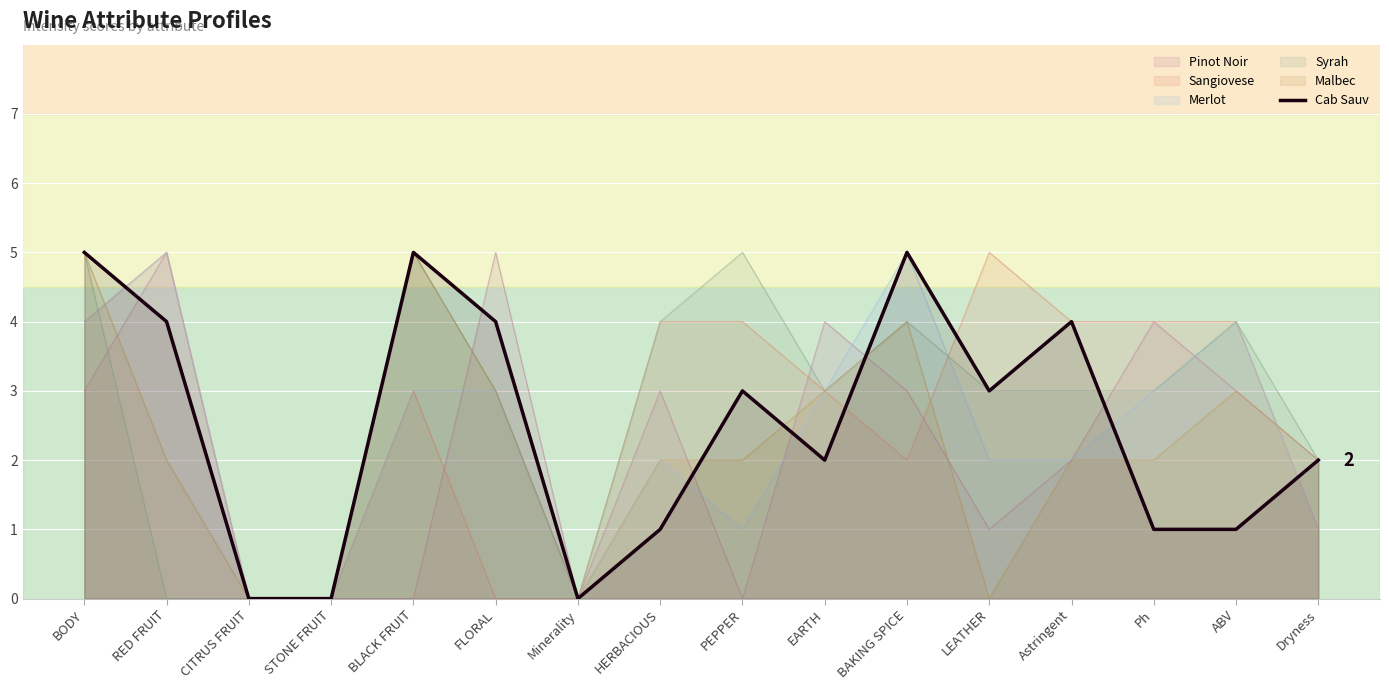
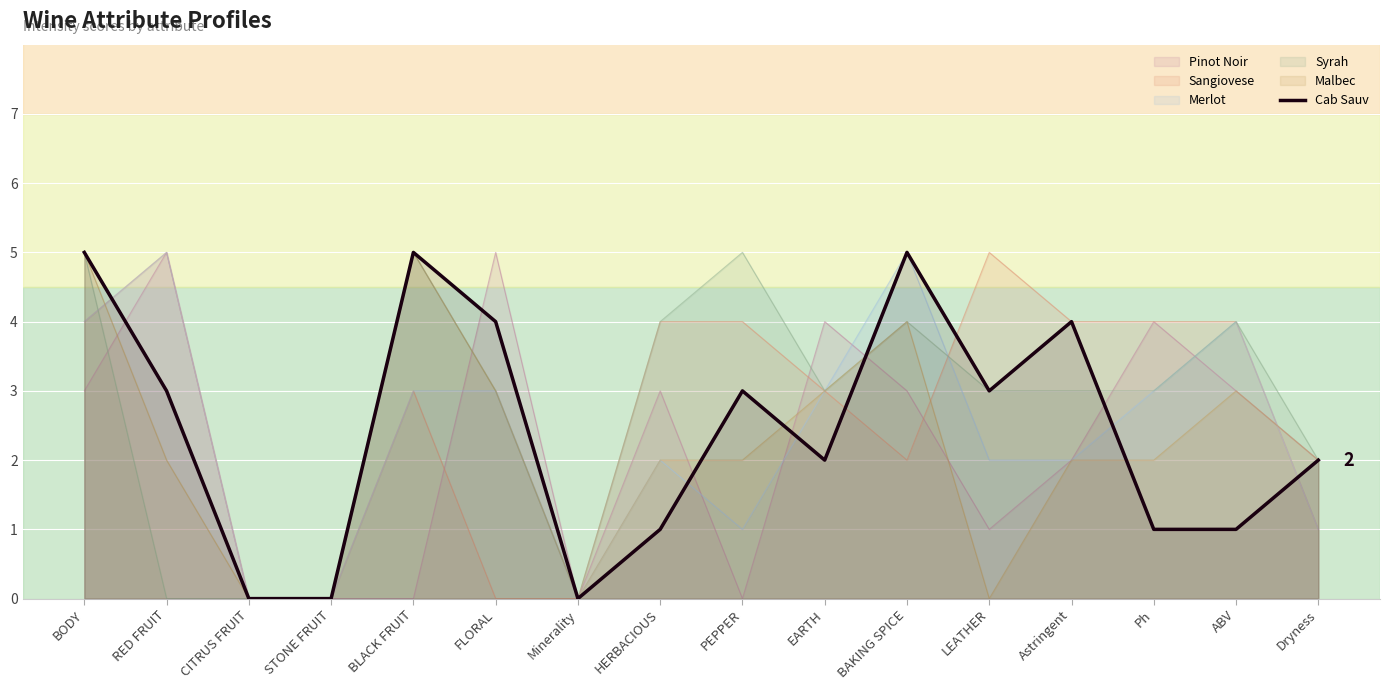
Cab Sauv, RED FRUIT: 4 -> 3
